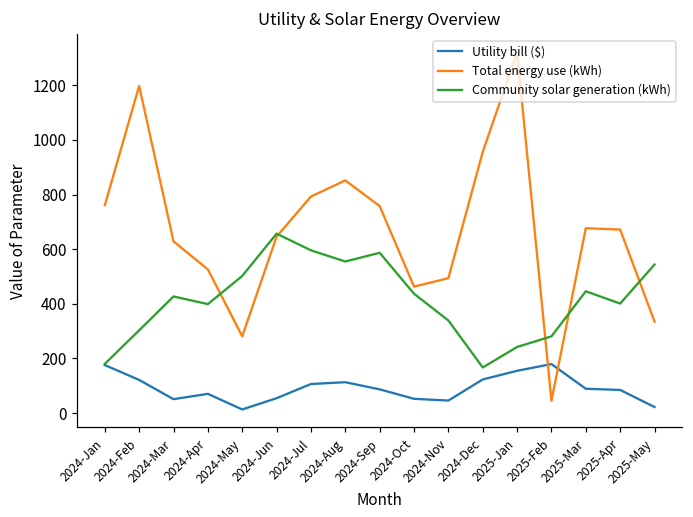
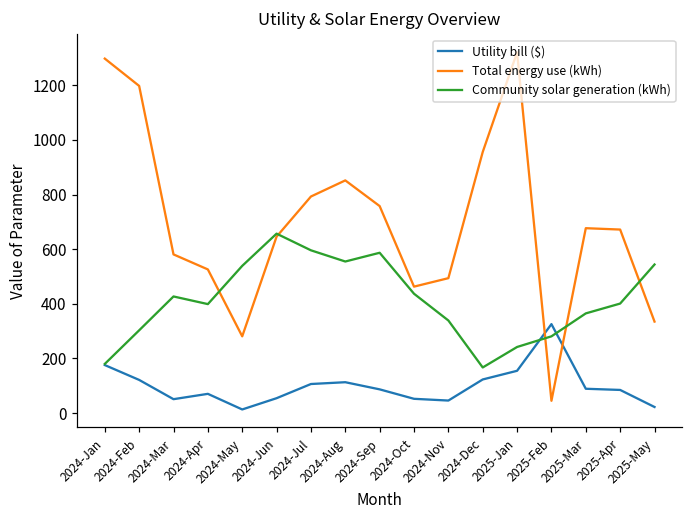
Total energy use (kWh), 2024-Jan: 760 -> 1300
Total energy use (kWh), 2024-Mar: 630 -> 580
Community solar generation (kWh), 2024-May: 500 -> 540
Utility bill ($), 2025-Feb: 180 -> 330
Community solar generation (kWh), 2025-Mar: 450 -> 370
